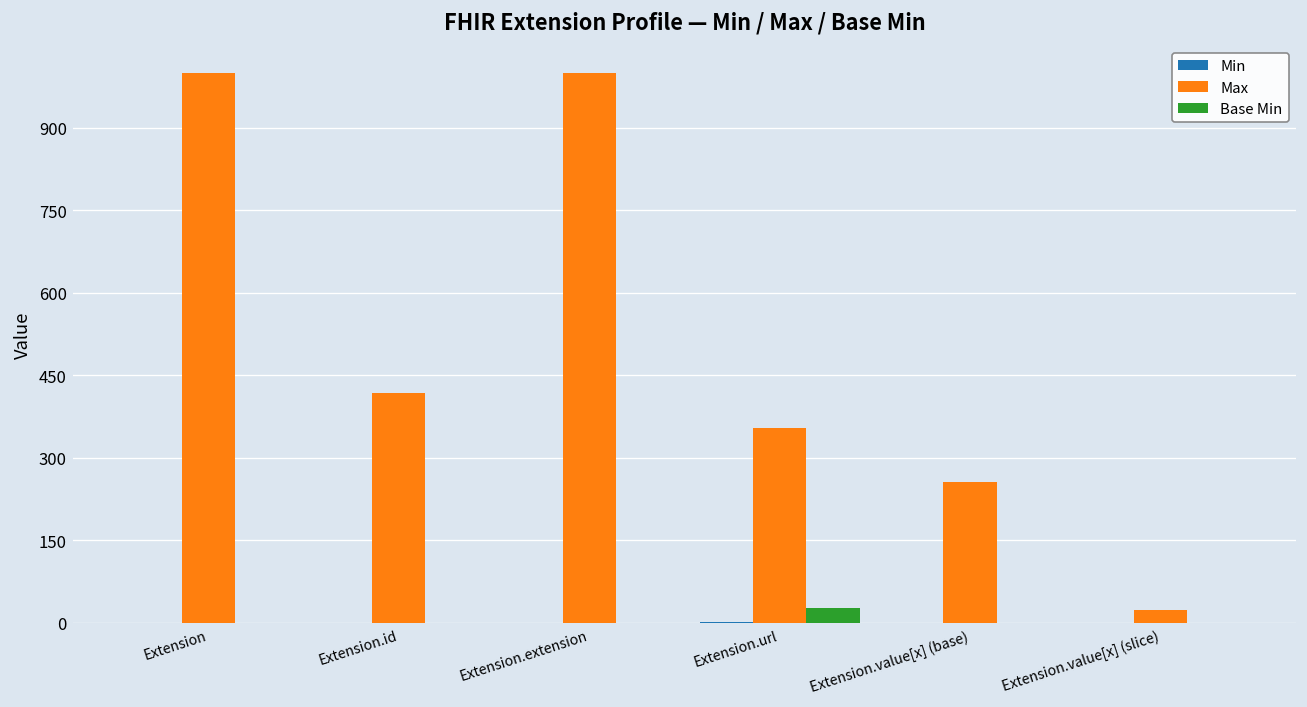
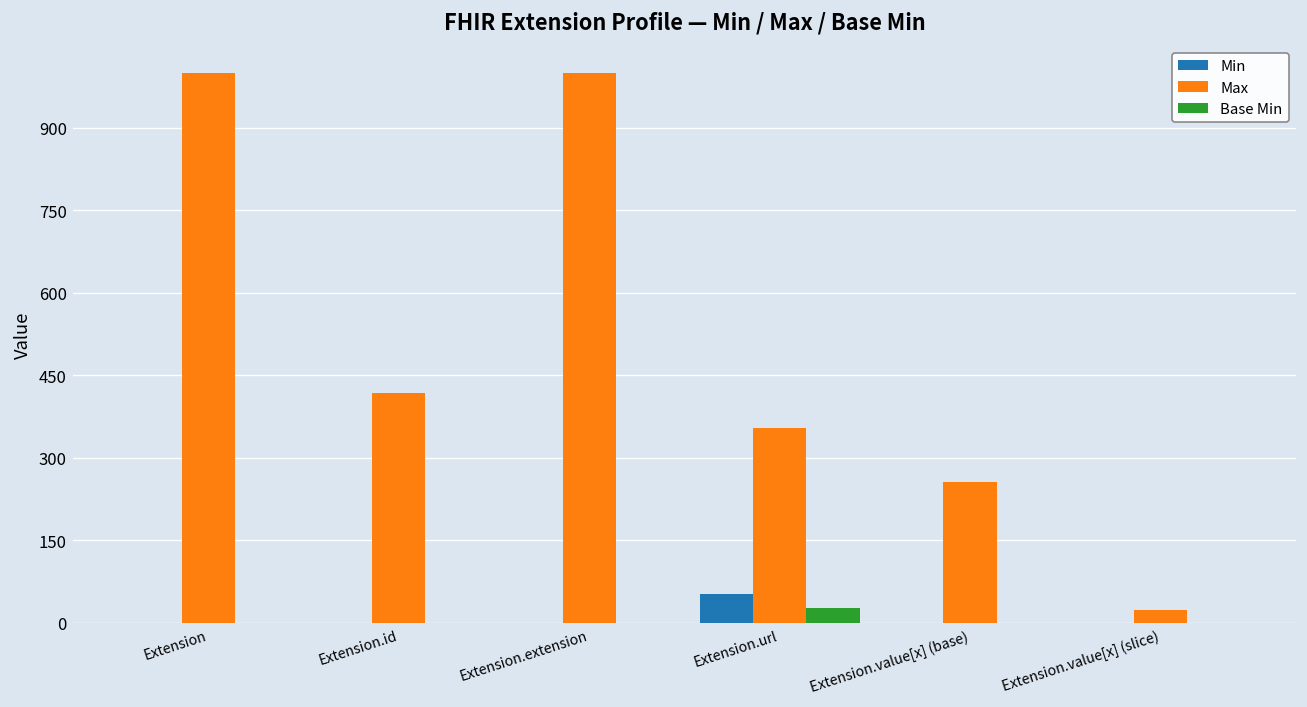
Min, Extension.url: 0 -> 50
